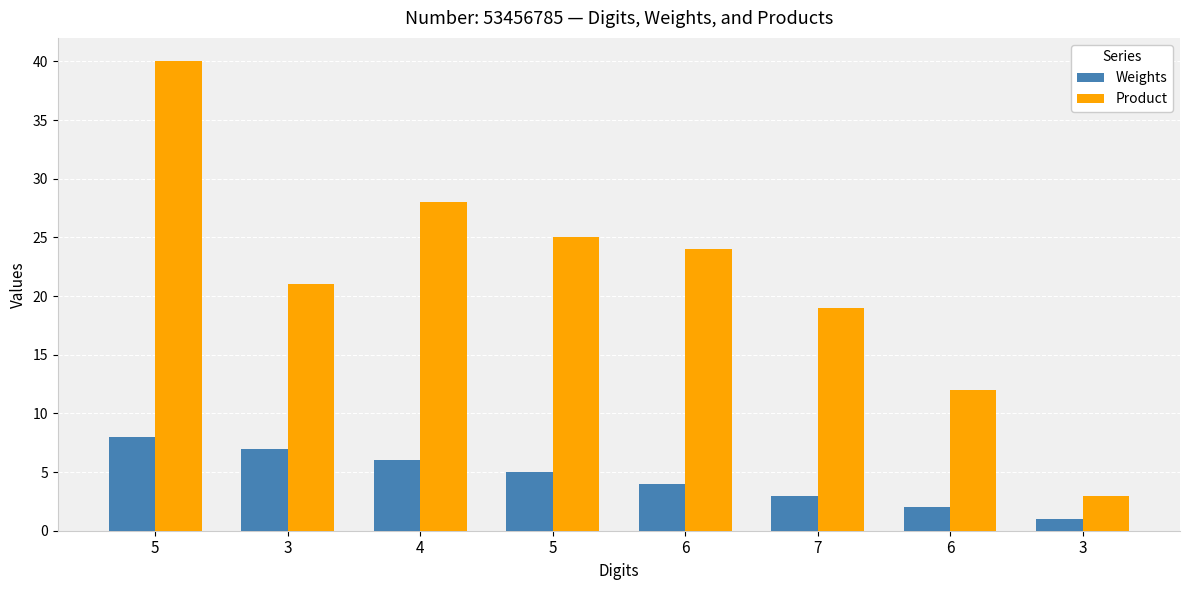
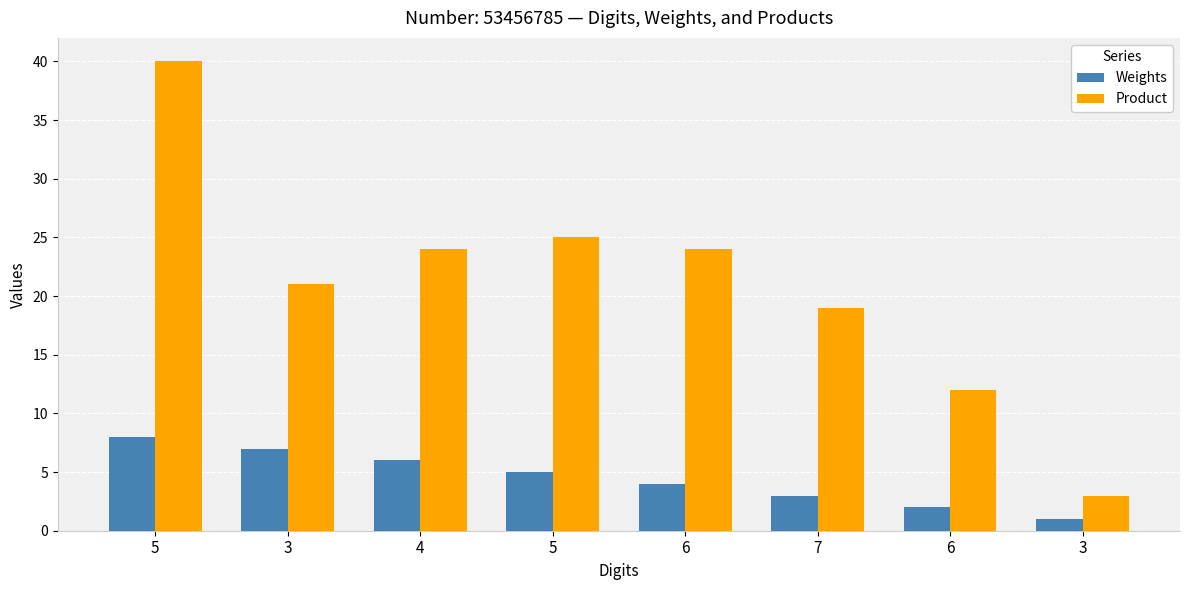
Product, 4: 28 -> 24
